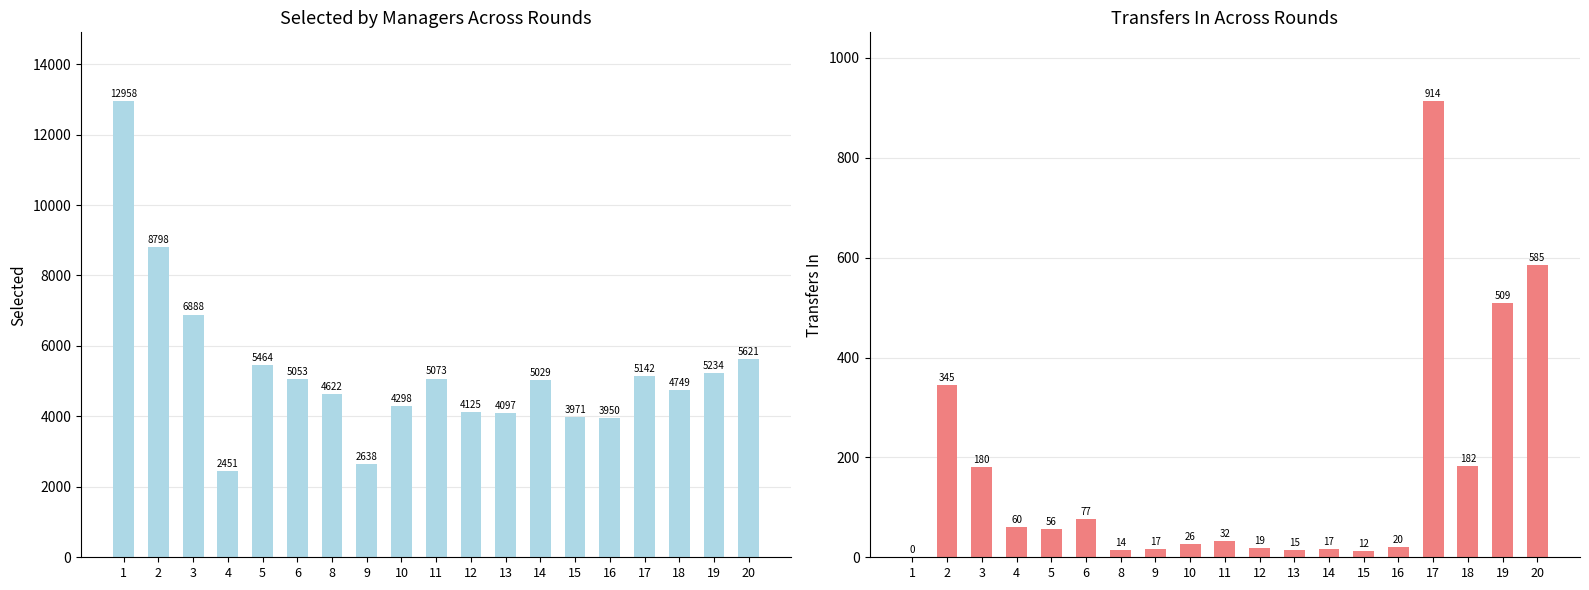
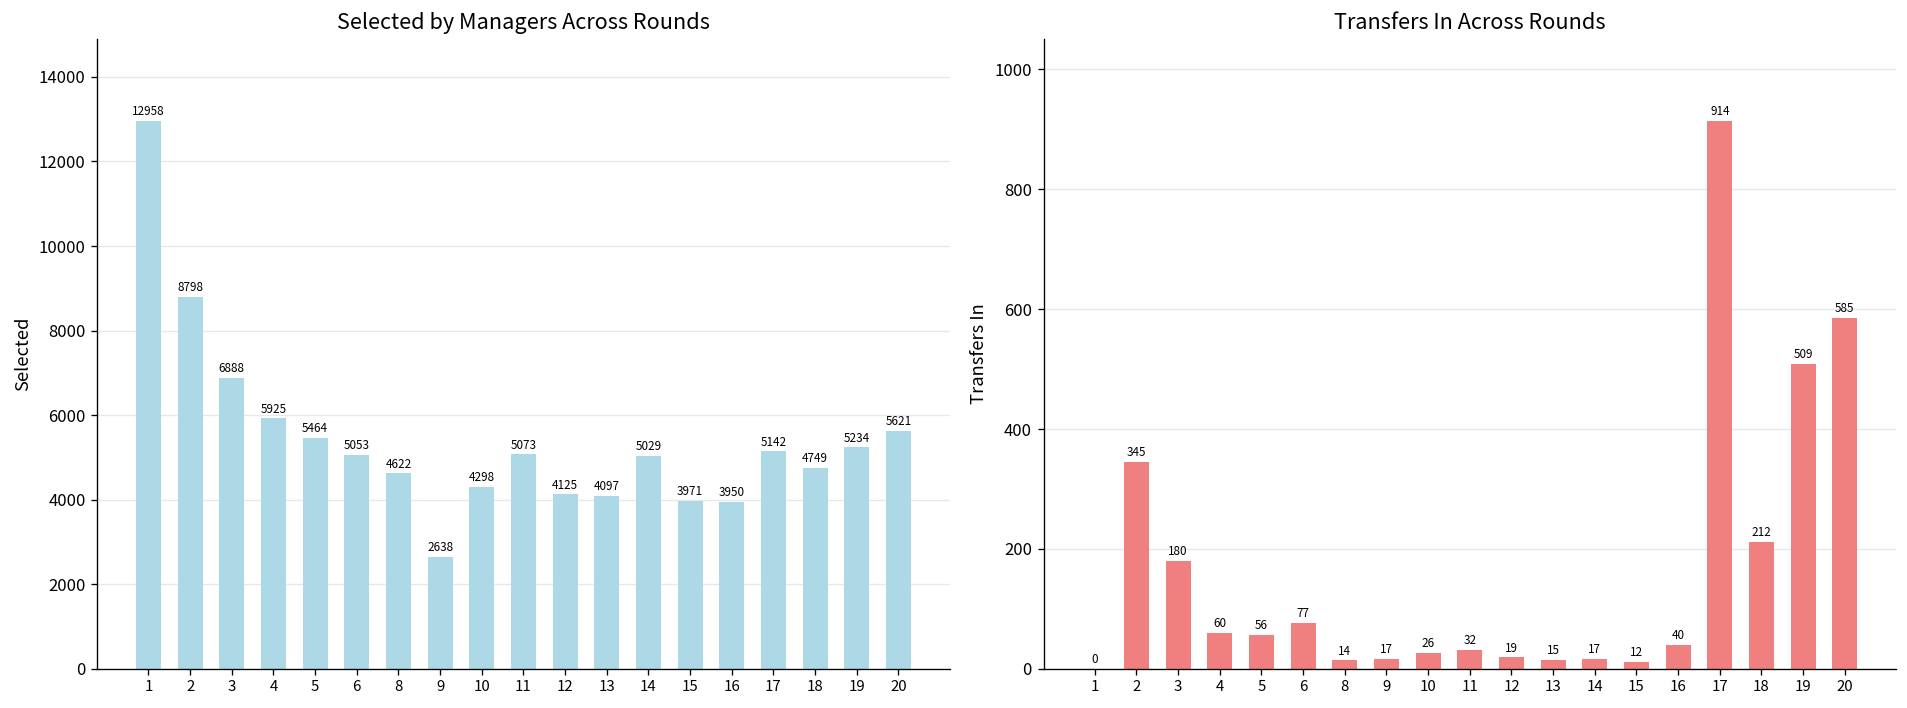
Selected by Managers Across Rounds, 4: 2451 -> 5925
Transfers In Across Rounds, 16: 20 -> 40
Transfers In Across Rounds, 18: 182 -> 212
